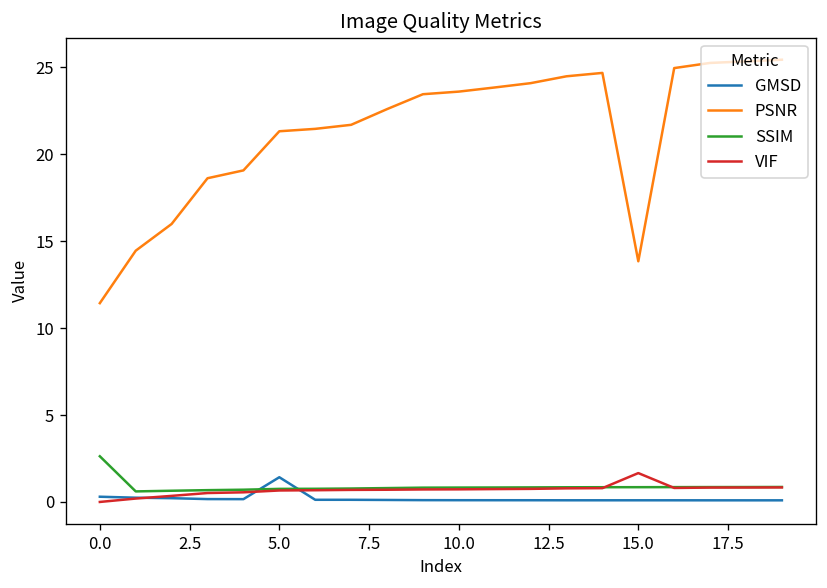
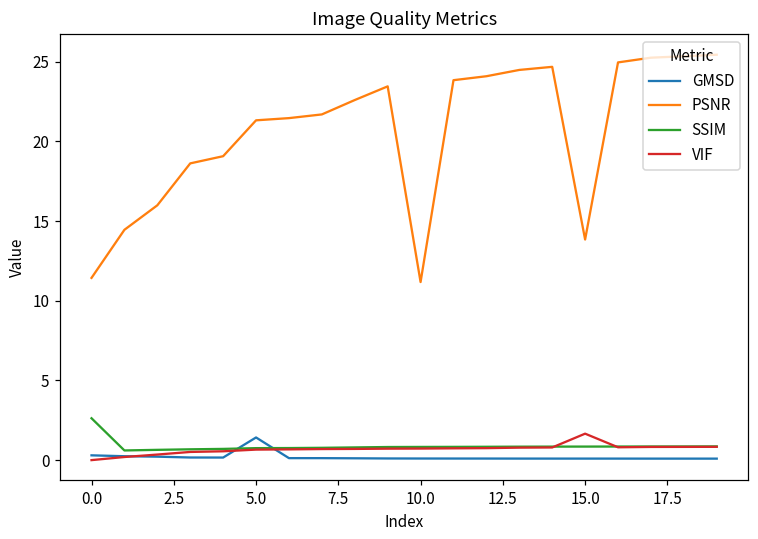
PSNR, 10.0: 23.6 -> 11.2
